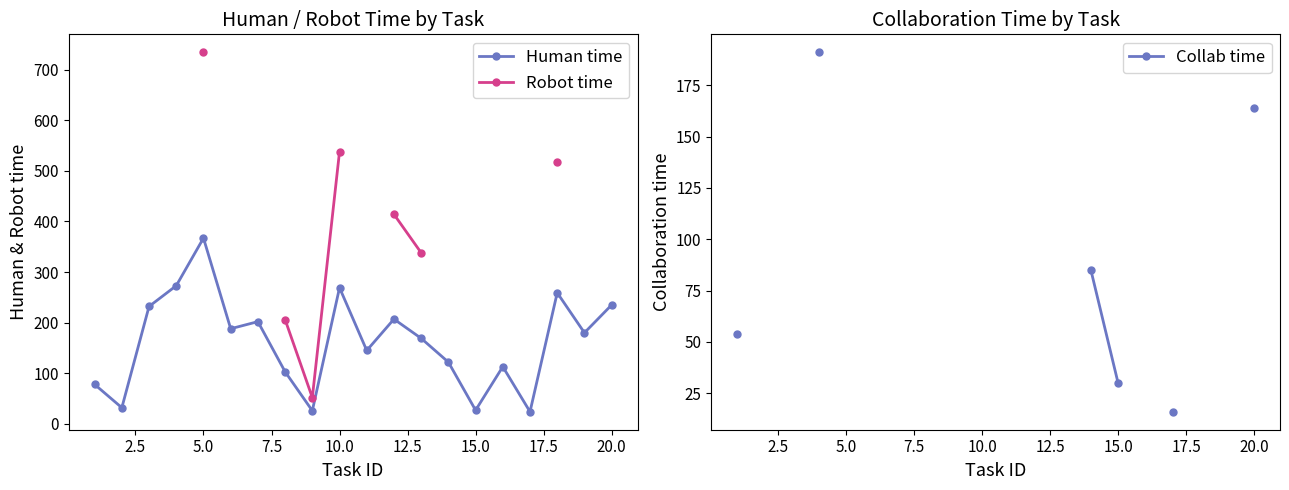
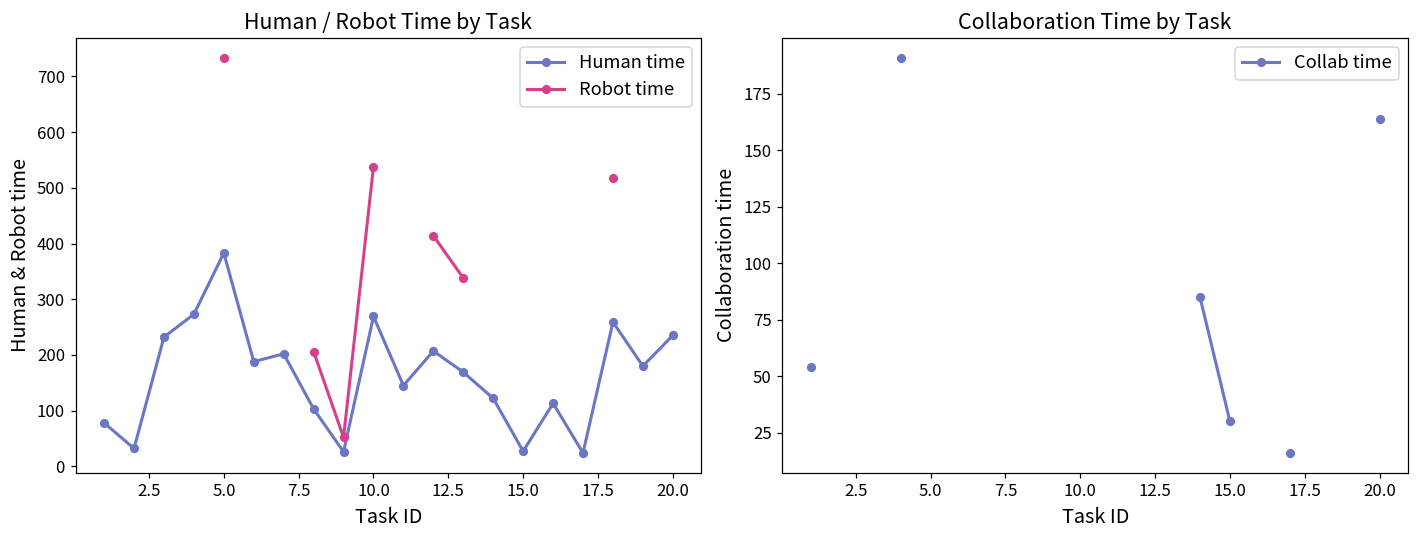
Human / Robot Time by Task, Human time, 5.0: 370 -> 380
